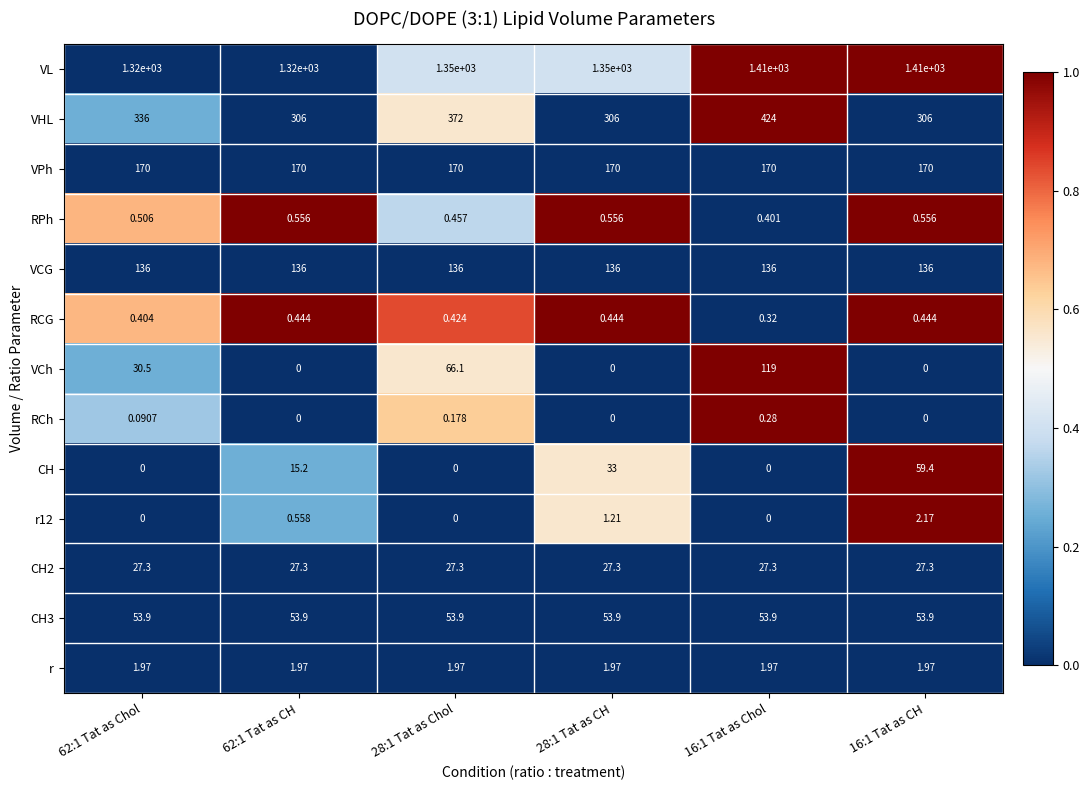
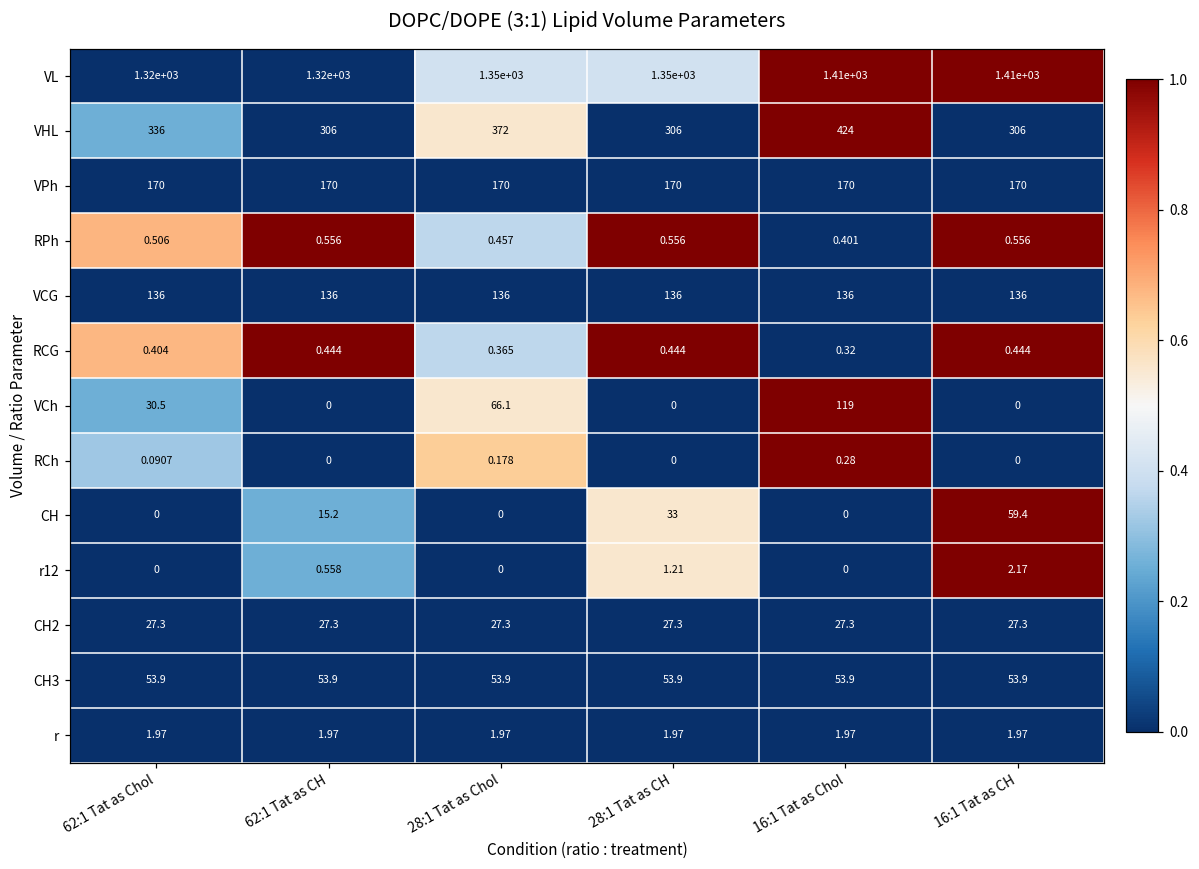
RCG, 28:1 Tat as Chol: 0.424 -> 0.365
